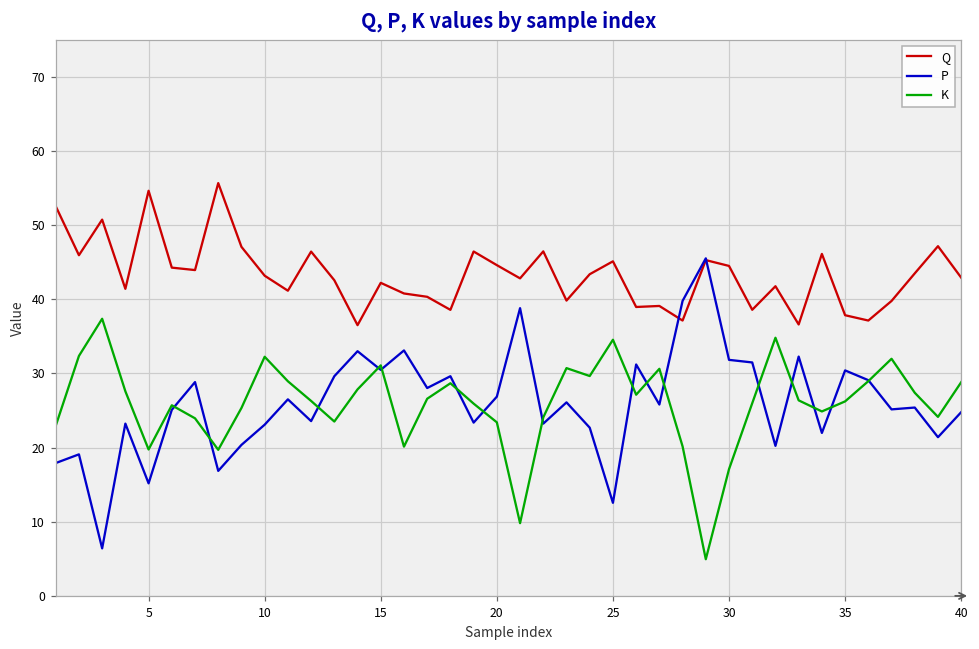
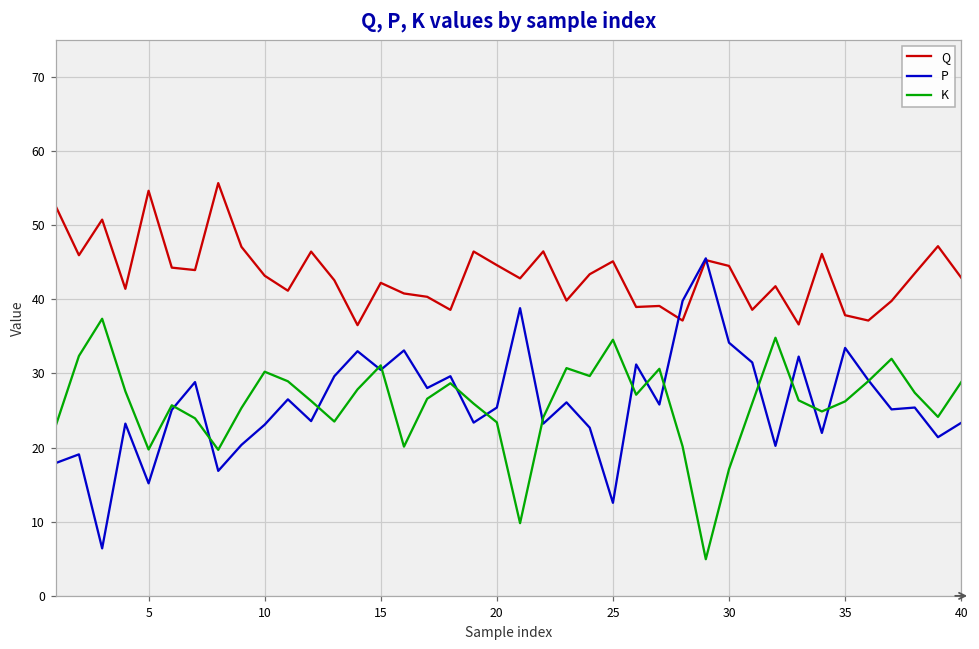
K, 10: 32 -> 30
P, 20: 27 -> 25
P, 30: 32 -> 34
P, 35: 30 -> 33
P, 40: 25 -> 23
